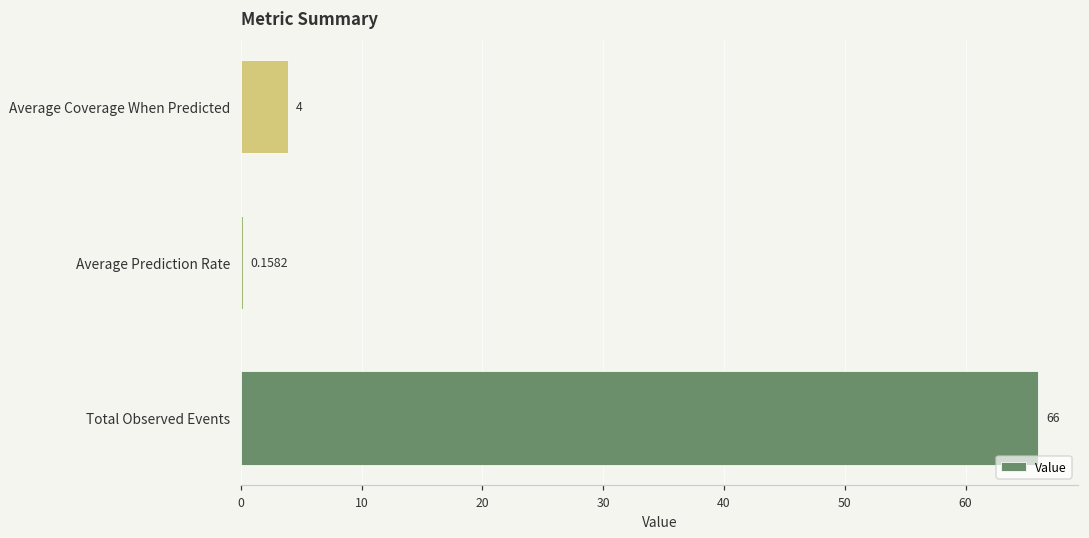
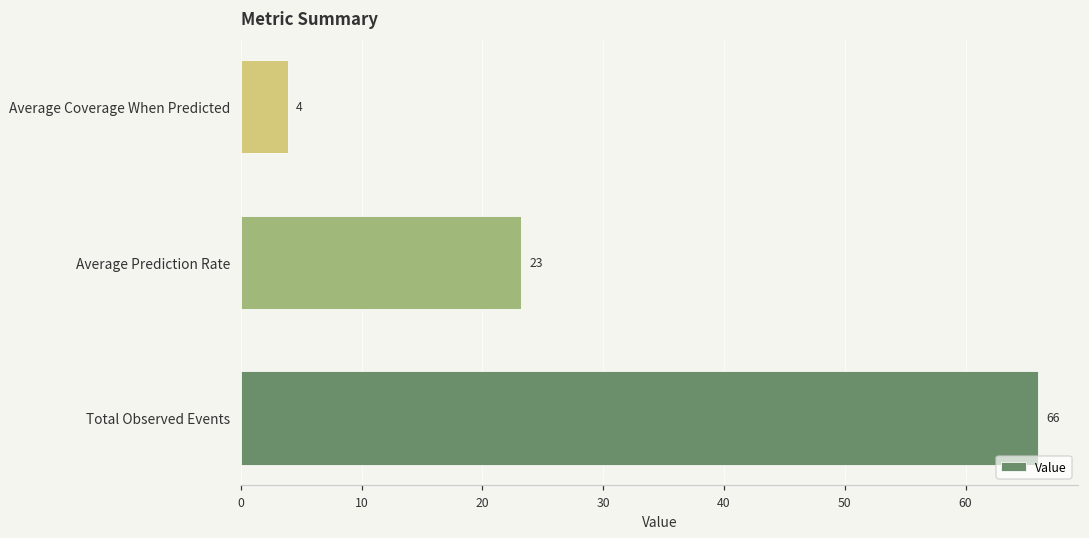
Average Prediction Rate: 0.1582 -> 23
